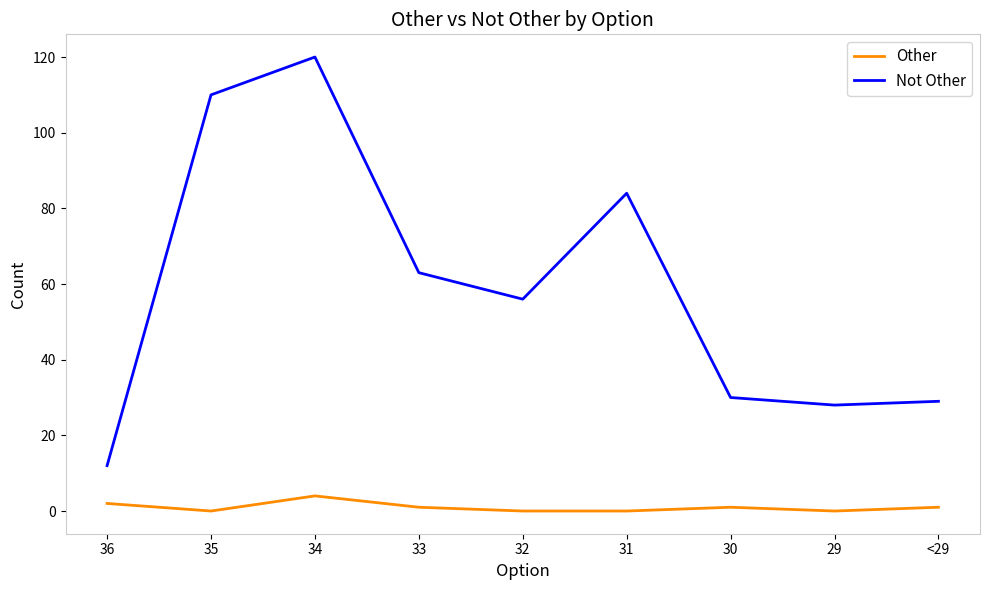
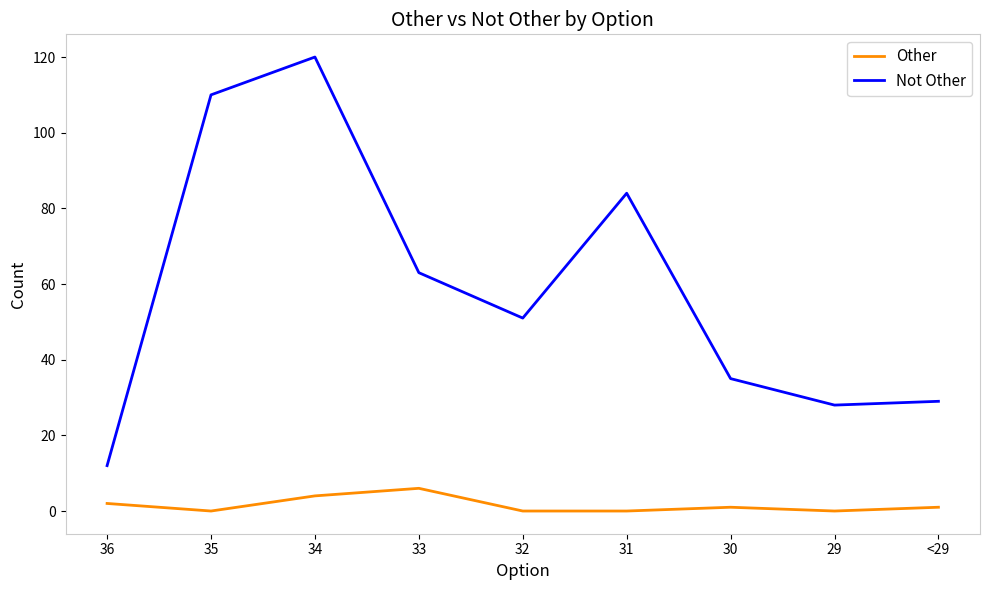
Other, 33: 1 -> 6
Not Other, 32: 56 -> 51
Not Other, 30: 30 -> 35
